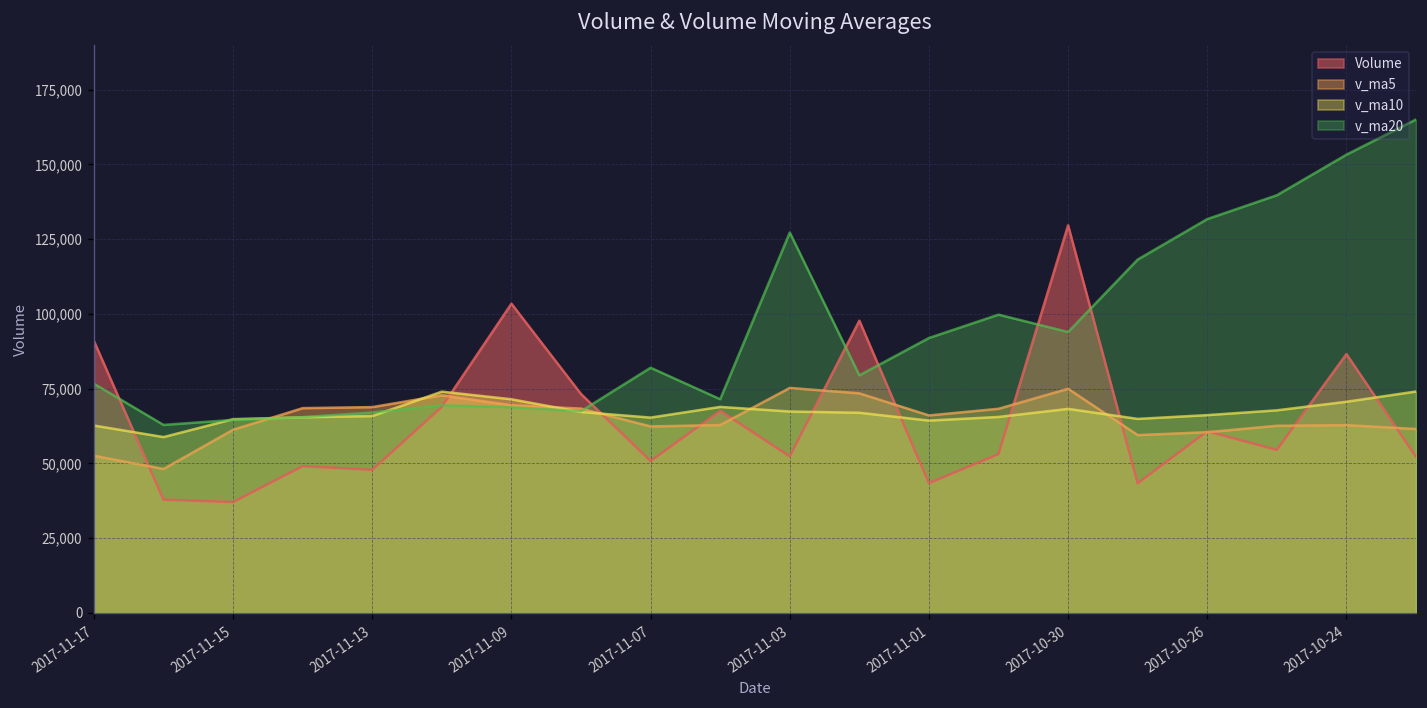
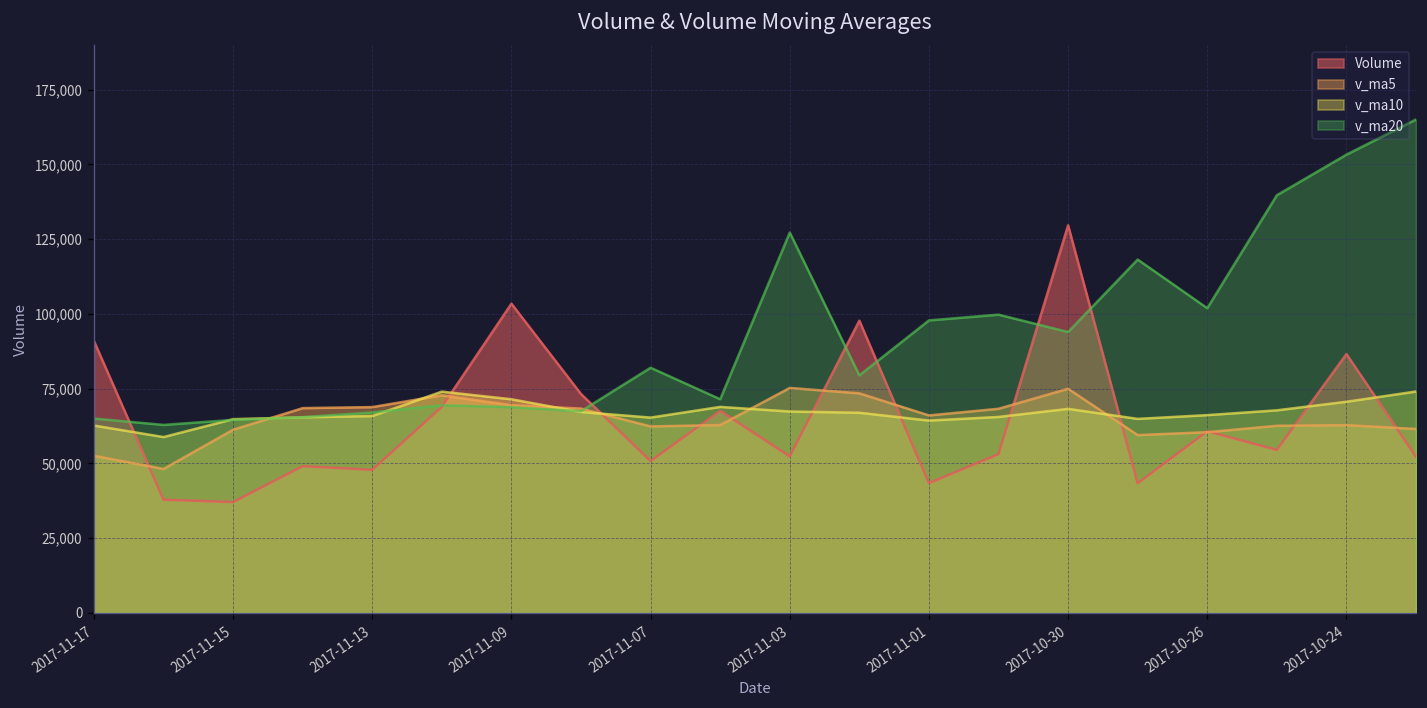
v_ma20, 2017-11-17: 77,000 -> 65,000
v_ma20, 2017-11-01: 92,000 -> 98,000
v_ma20, 2017-10-26: 132,000 -> 102,000
